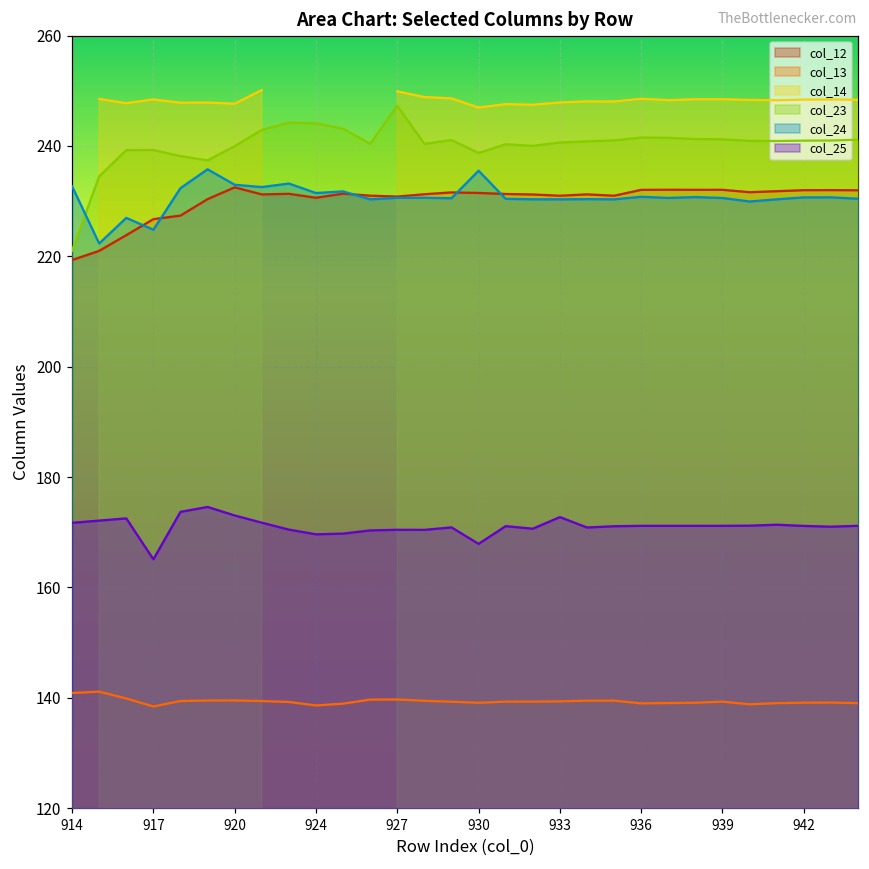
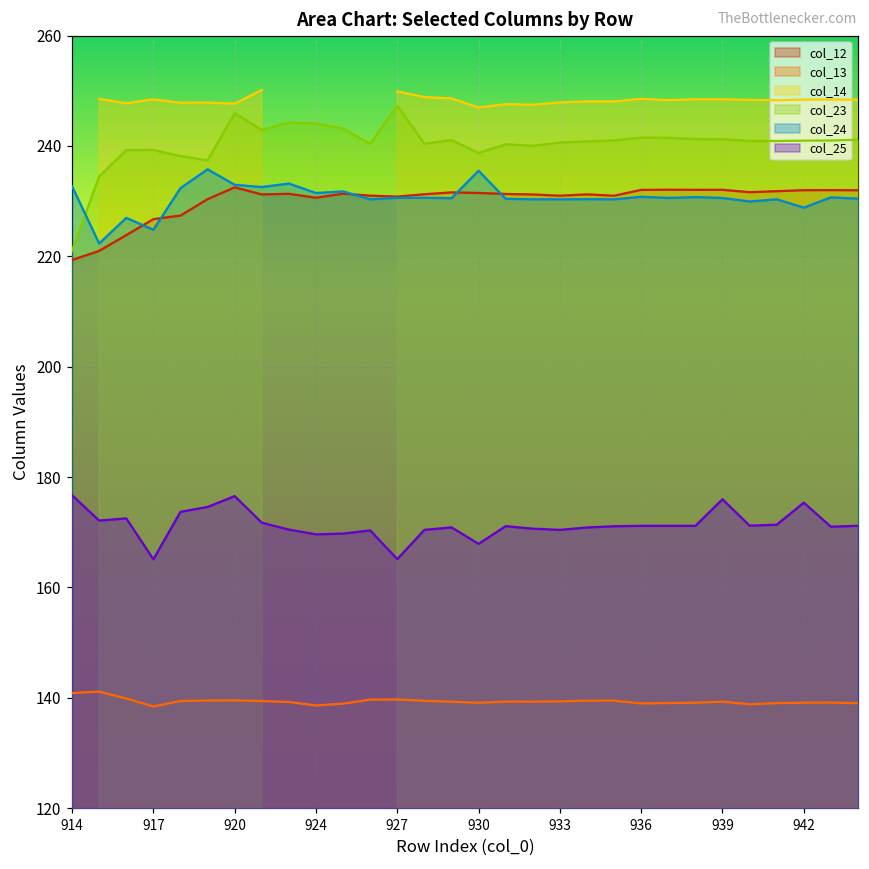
col_25, 914: 172 -> 177
col_23, 920: 240 -> 246
col_25, 920: 173 -> 177
col_25, 927: 170 -> 165
col_25, 933: 173 -> 170
col_25, 939: 171 -> 176
col_24, 942: 231 -> 229
col_25, 942: 171 -> 175
